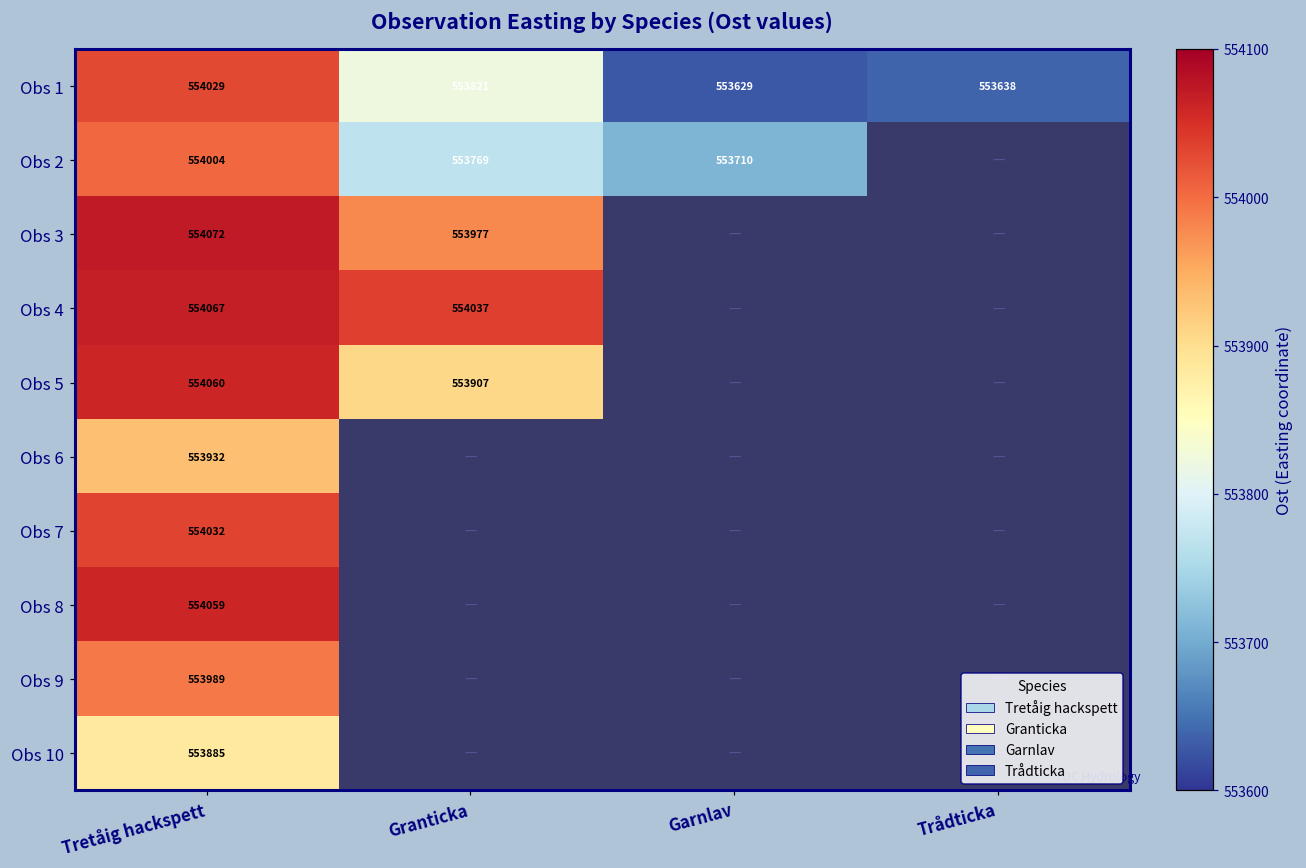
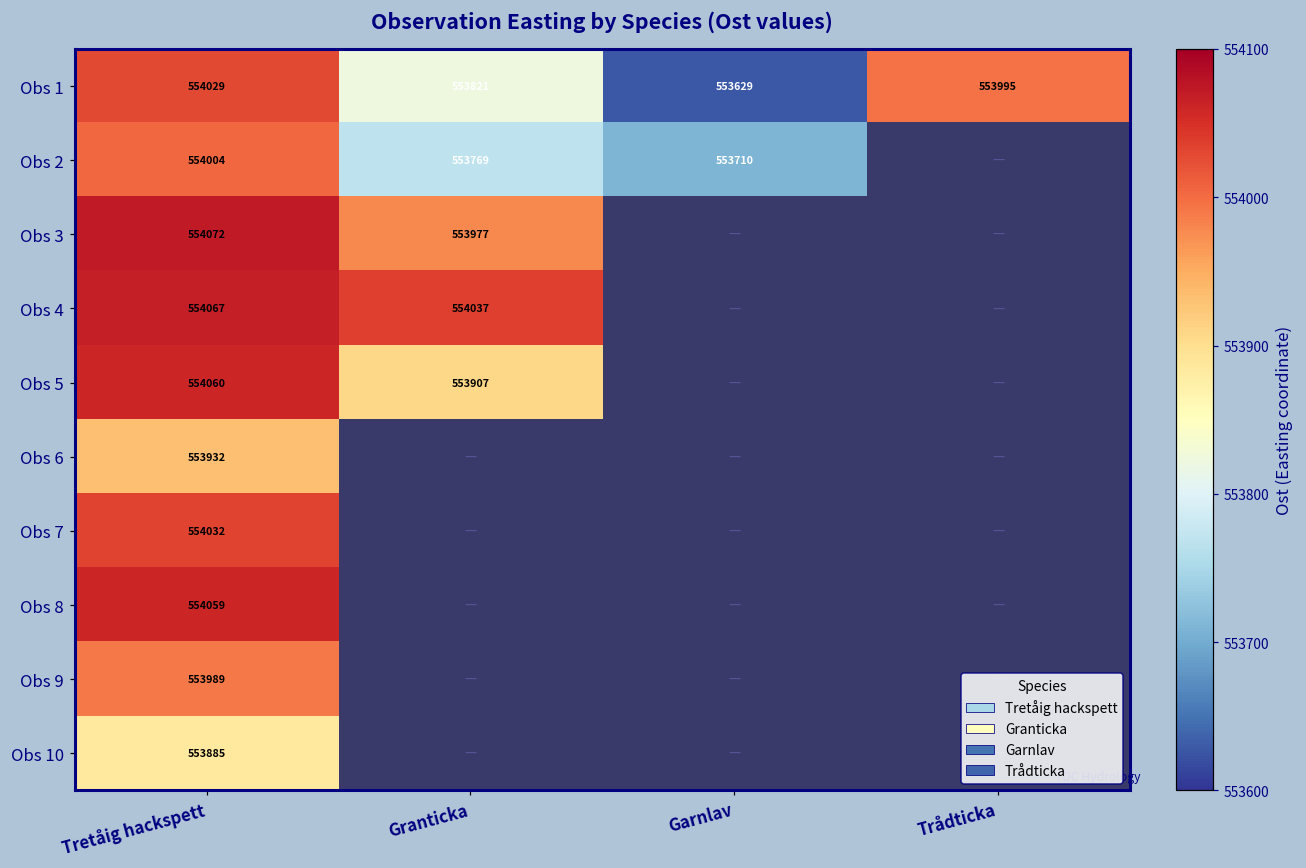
Obs 1, Trådticka: 553638 -> 553995
